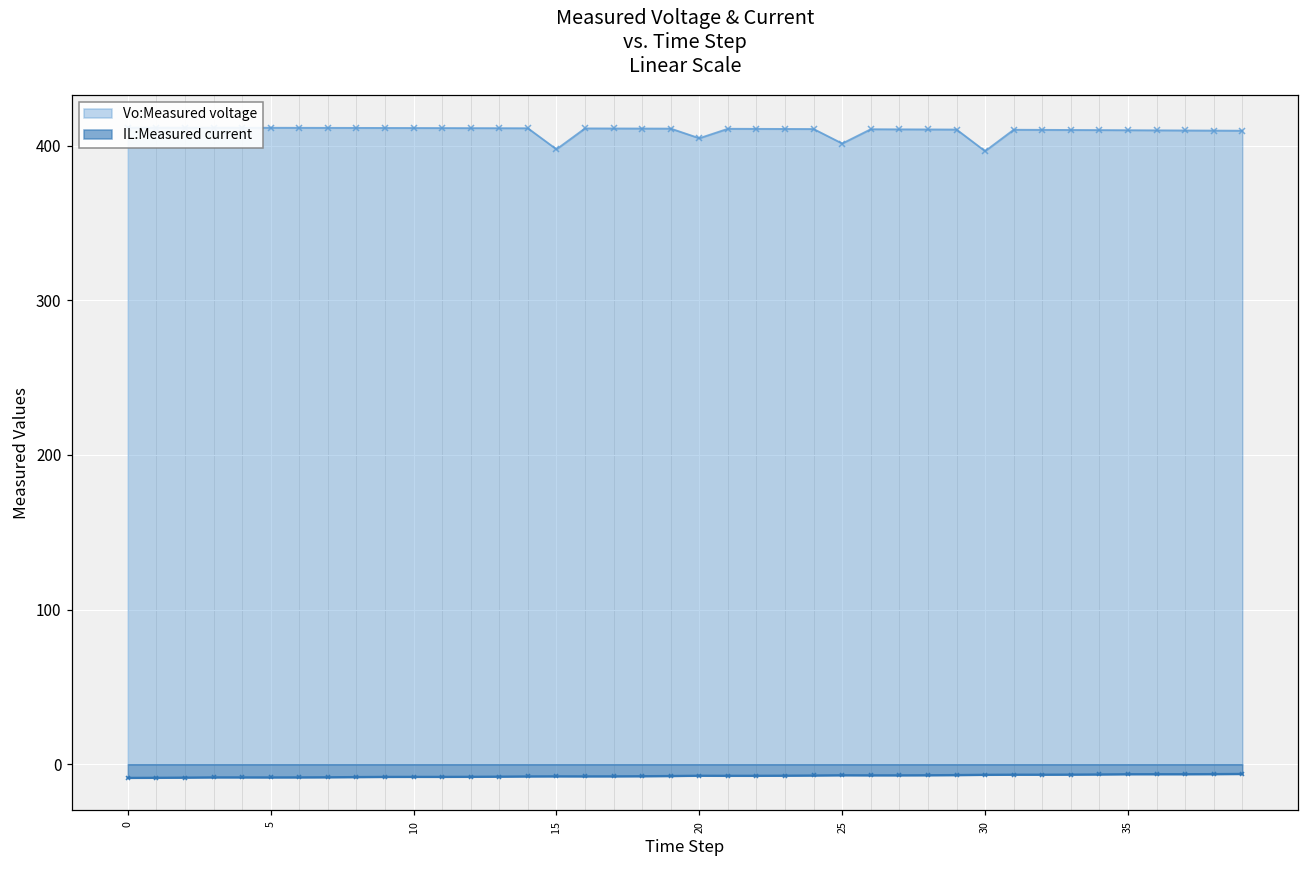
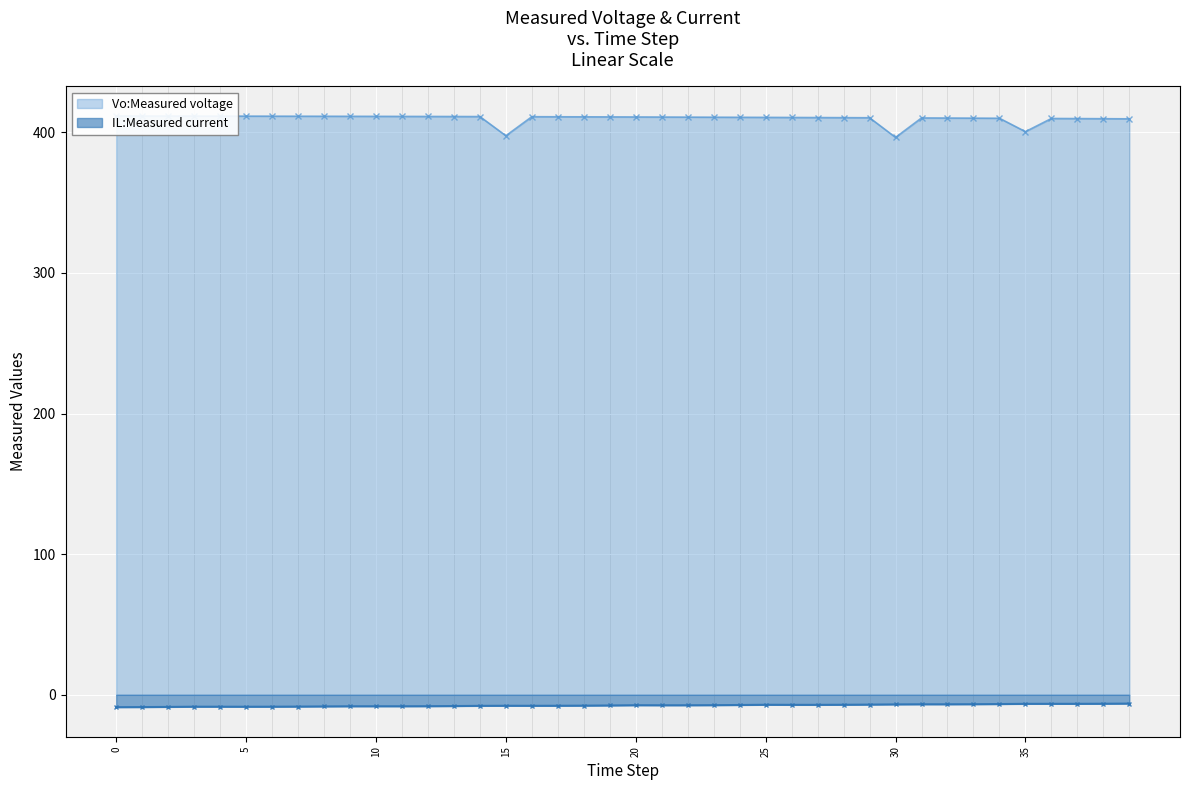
Vo:Measured voltage, 20: 405 -> 411
Vo:Measured voltage, 25: 401 -> 411
Vo:Measured voltage, 35: 410 -> 401
